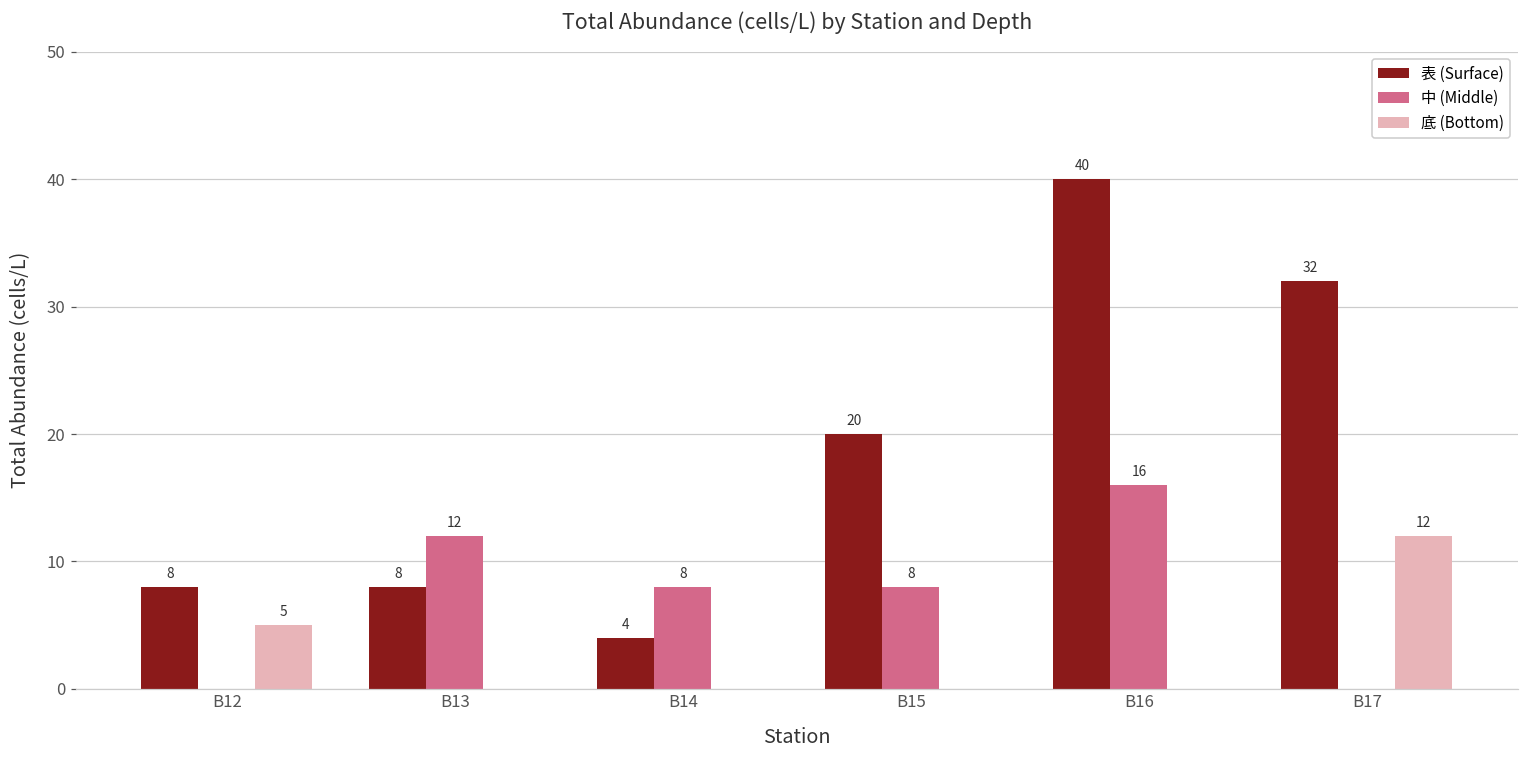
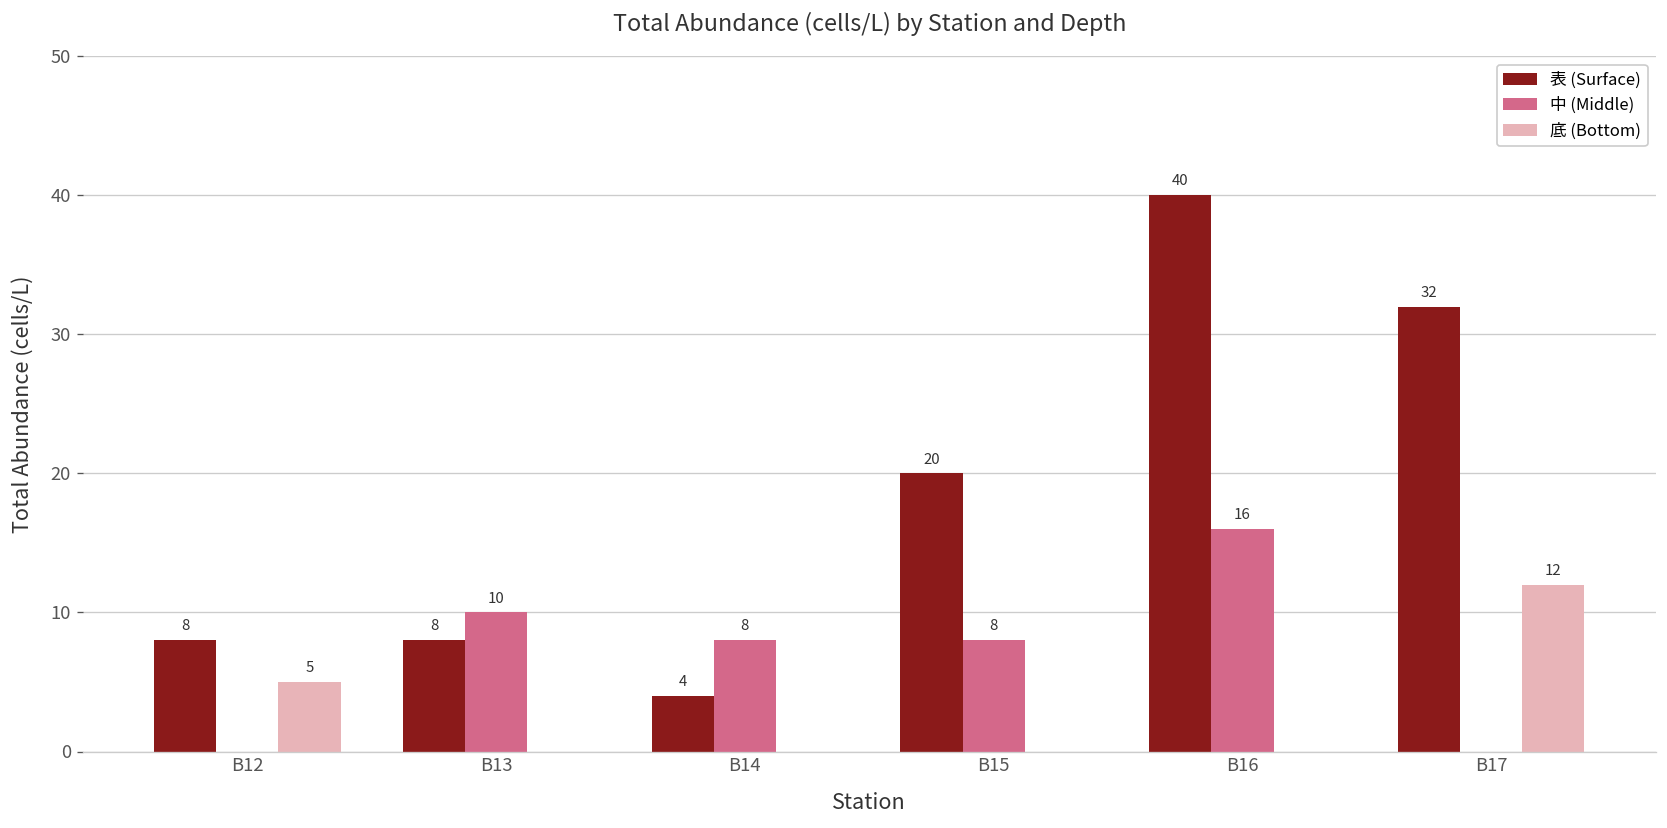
中 (Middle), B13: 12 -> 10
